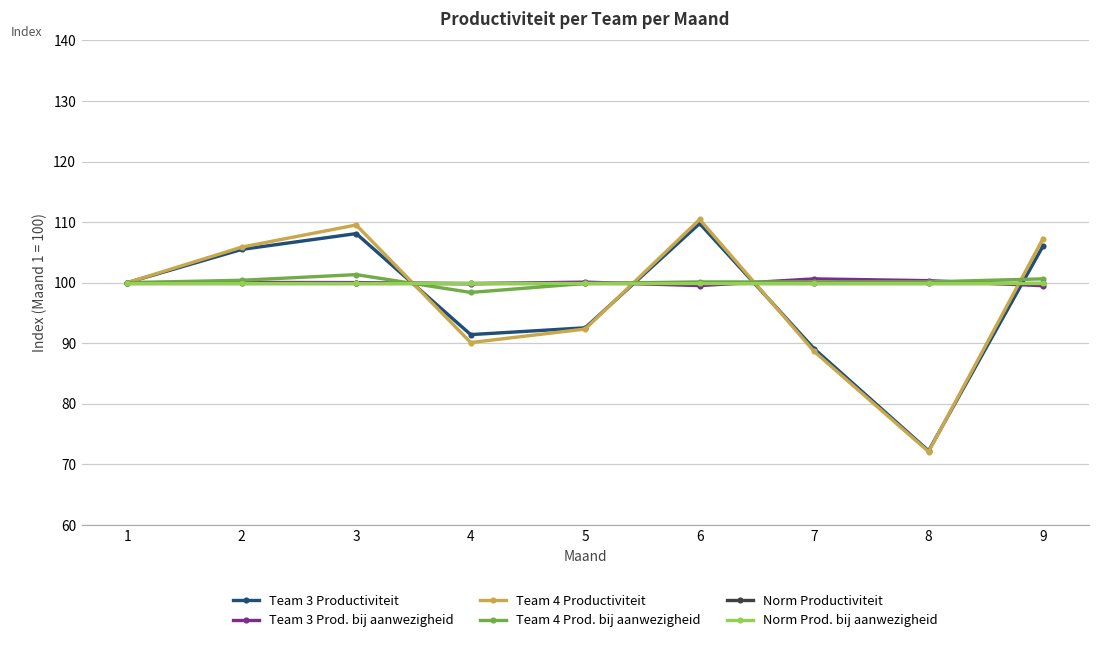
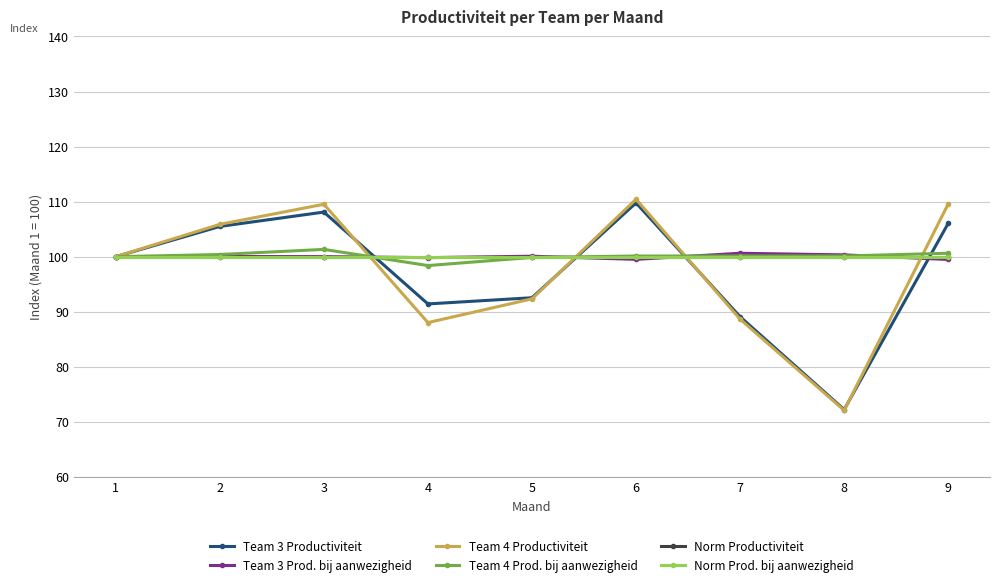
Team 4 Productiviteit, 4: 90 -> 88
Team 4 Productiviteit, 9: 107 -> 110
